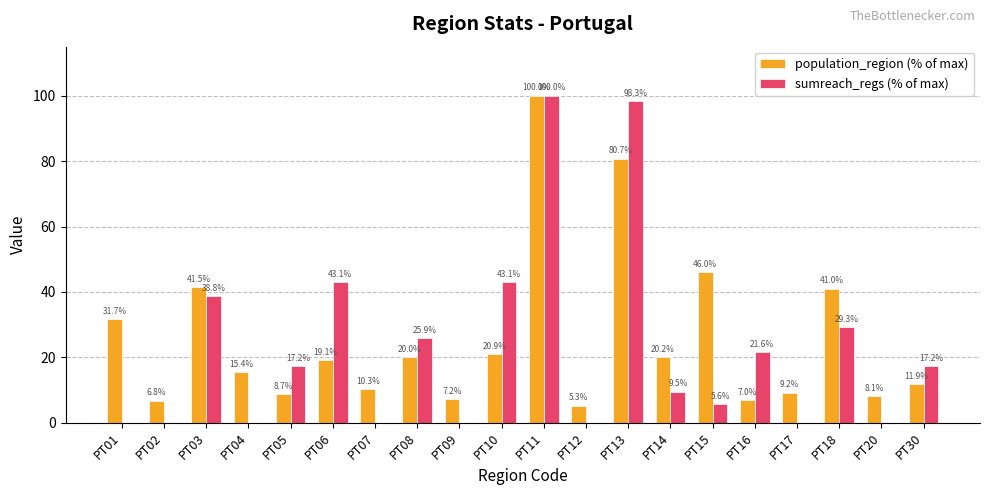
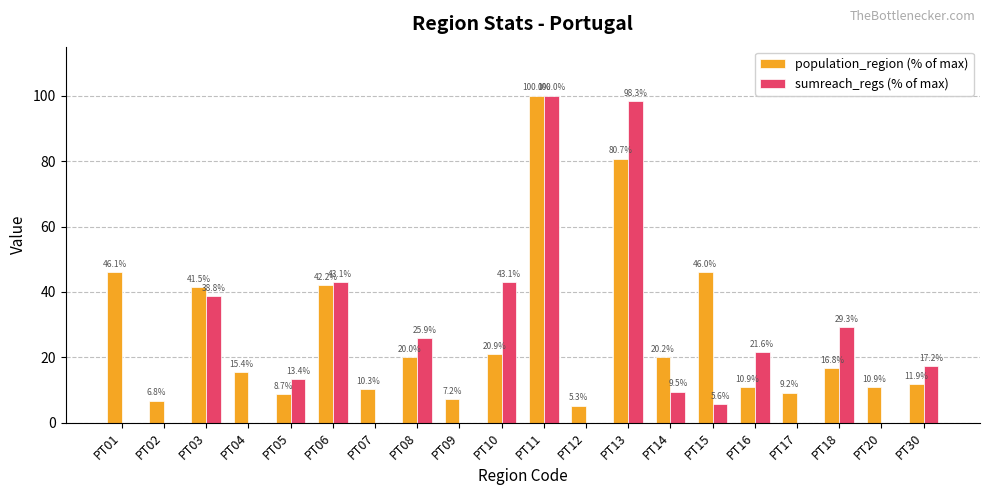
population_region (% of max), PT01: 31.7% -> 46.1%
sumreach_regs (% of max), PT05: 17.2% -> 13.4%
population_region (% of max), PT06: 19.1% -> 42.2%
population_region (% of max), PT16: 7.0% -> 10.9%
population_region (% of max), PT18: 41.0% -> 16.8%
population_region (% of max), PT20: 8.1% -> 10.9%
